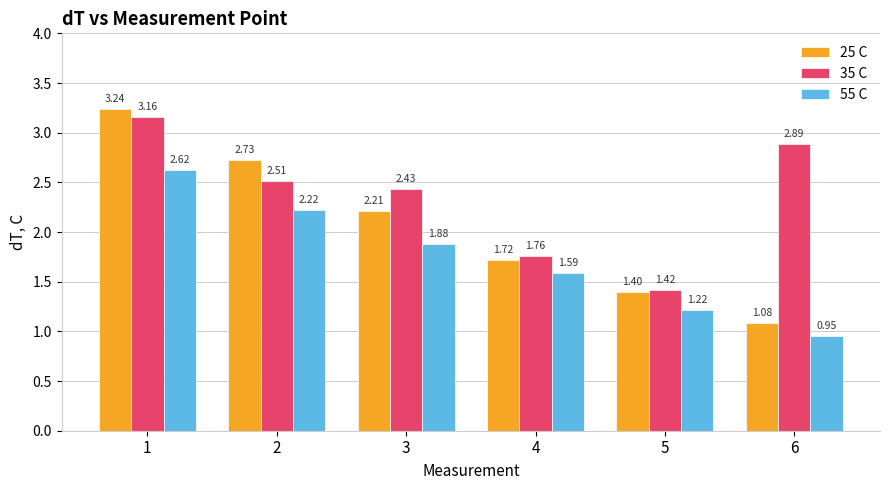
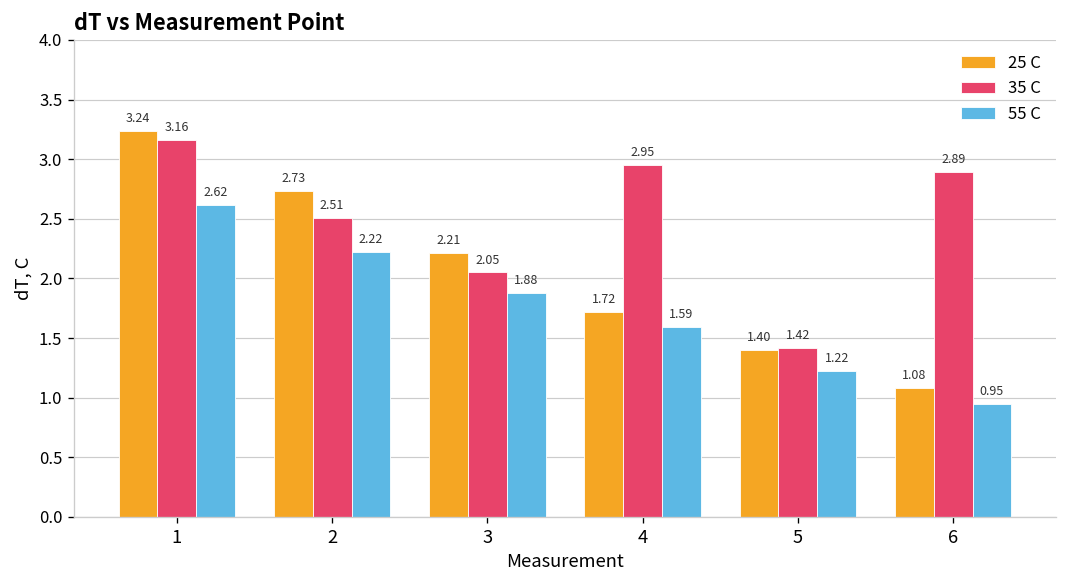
35 C, 3: 2.43 -> 2.05
35 C, 4: 1.76 -> 2.95
